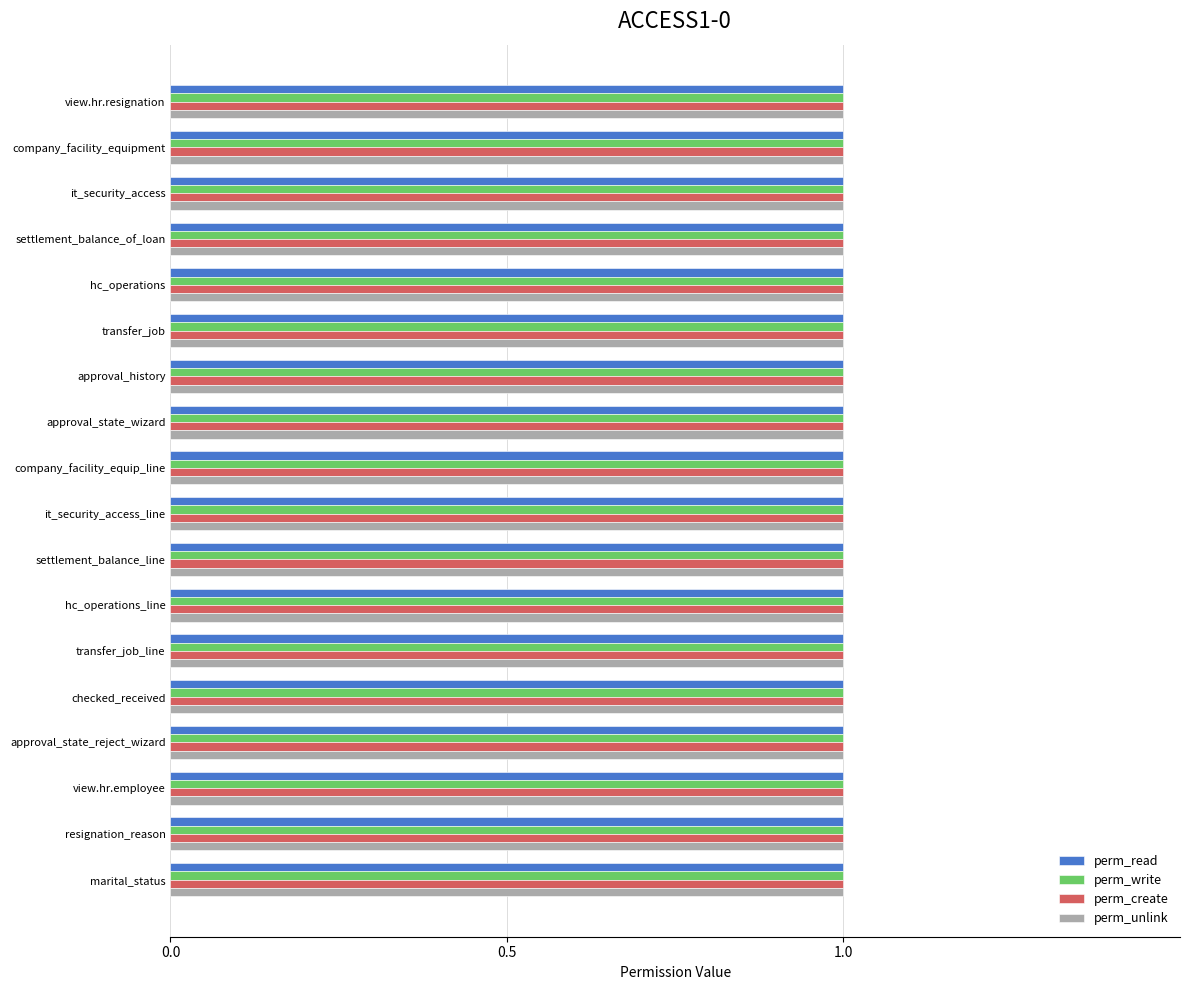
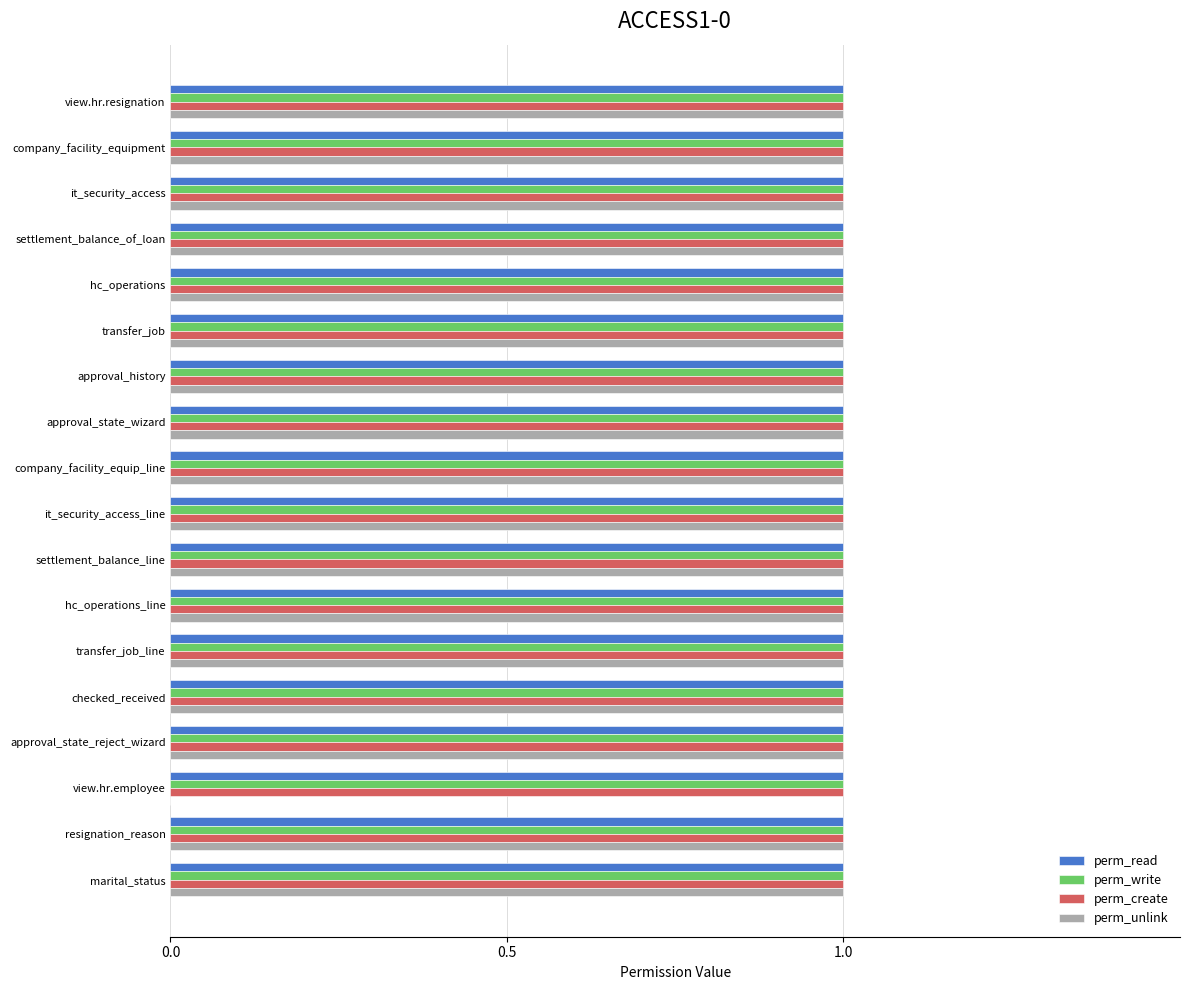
perm_unlink, view.hr.employee: 1 -> 0
